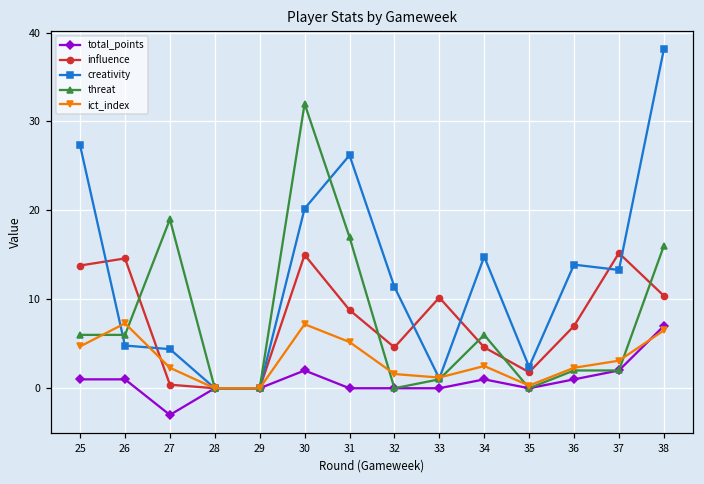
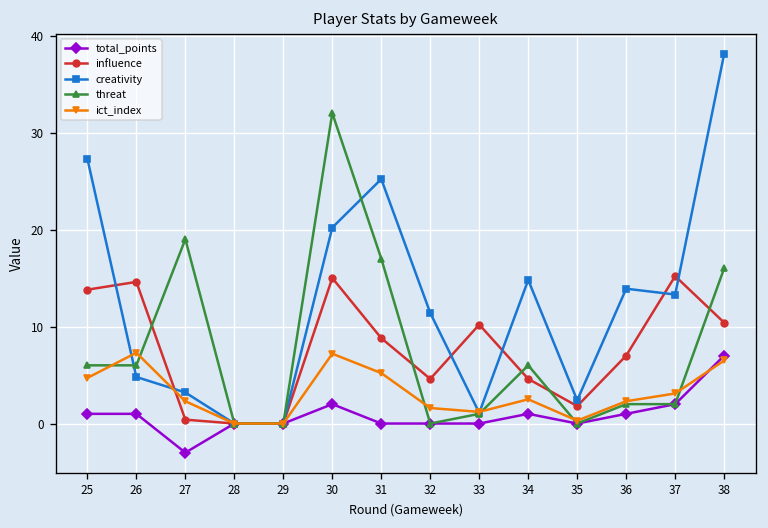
creativity, 27: 4 -> 3
creativity, 31: 26 -> 25
